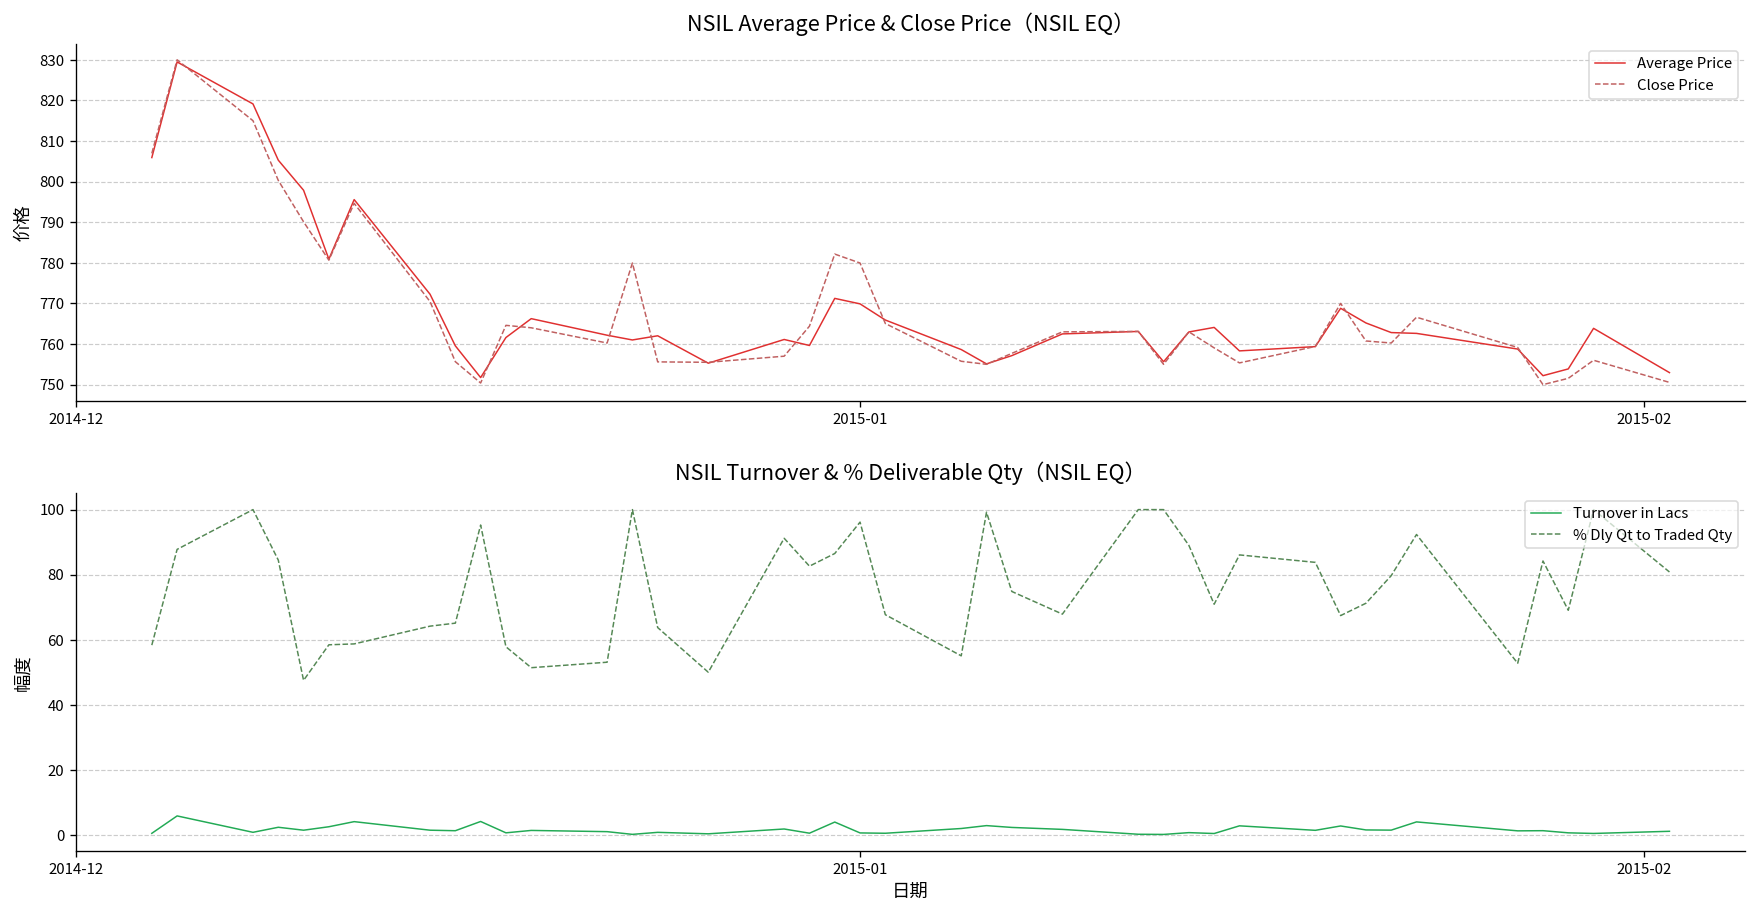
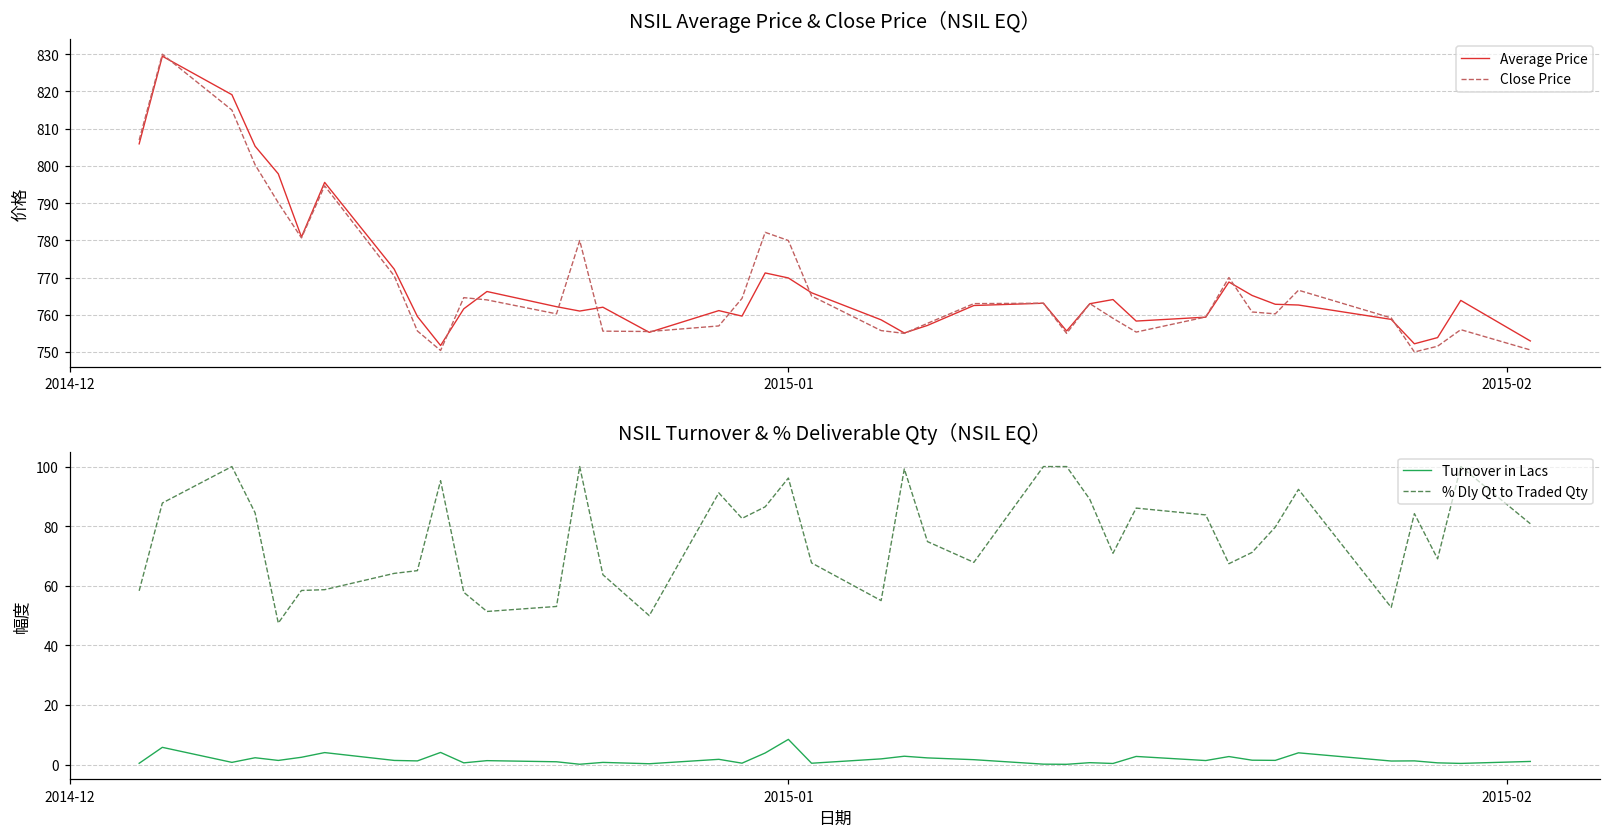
NSIL Turnover & % Deliverable Qty（NSIL EQ）, Turnover in Lacs, 2015-01: 1 -> 9
